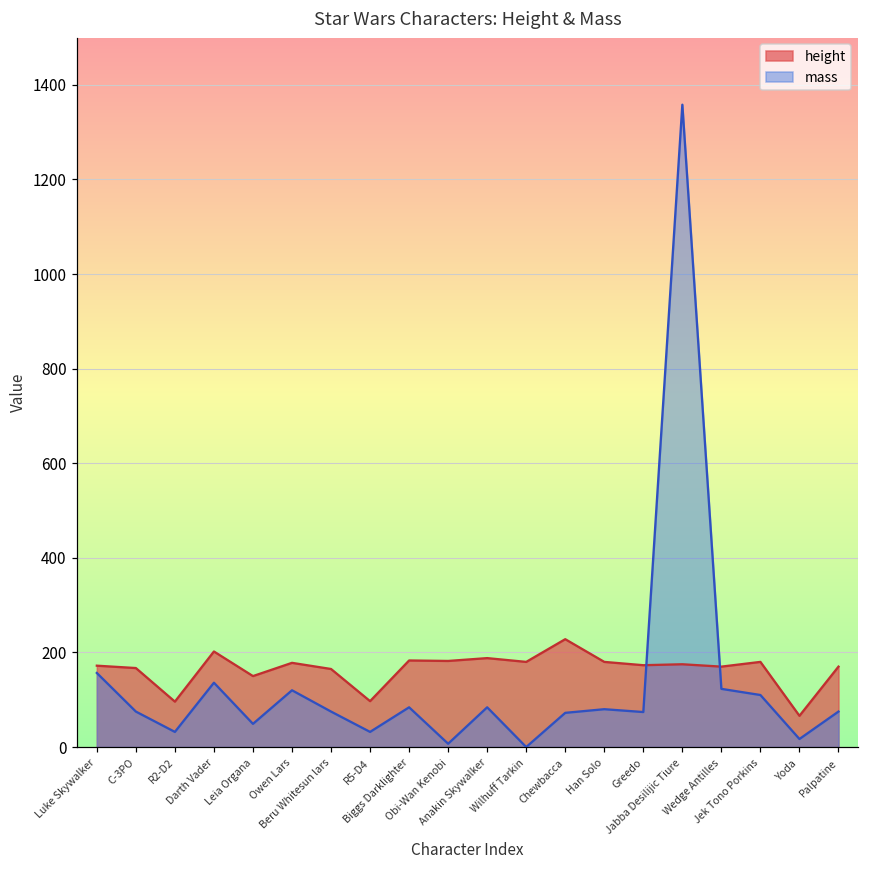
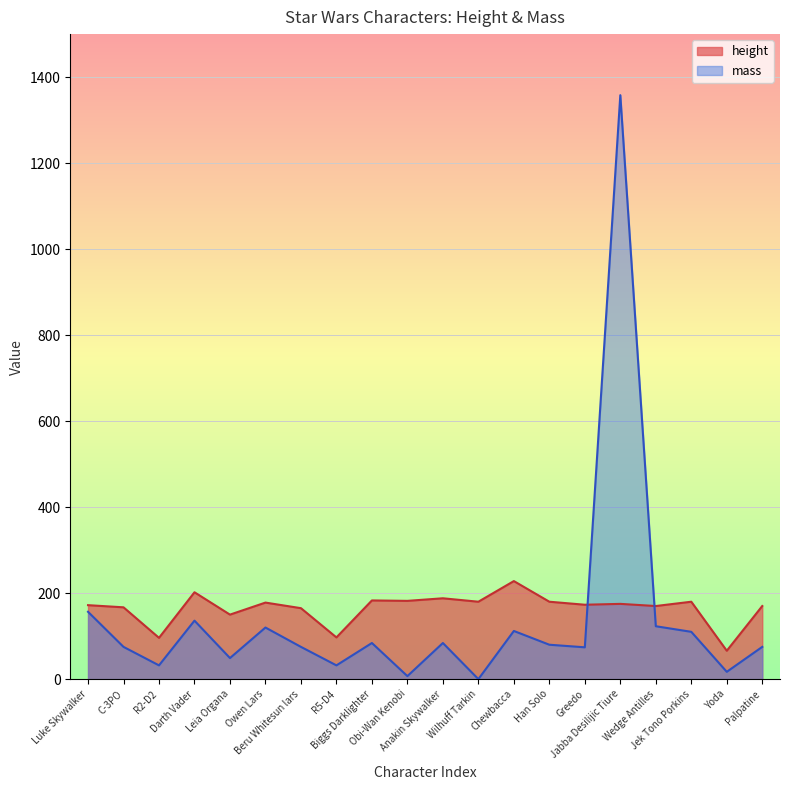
mass, Chewbacca: 70 -> 110
